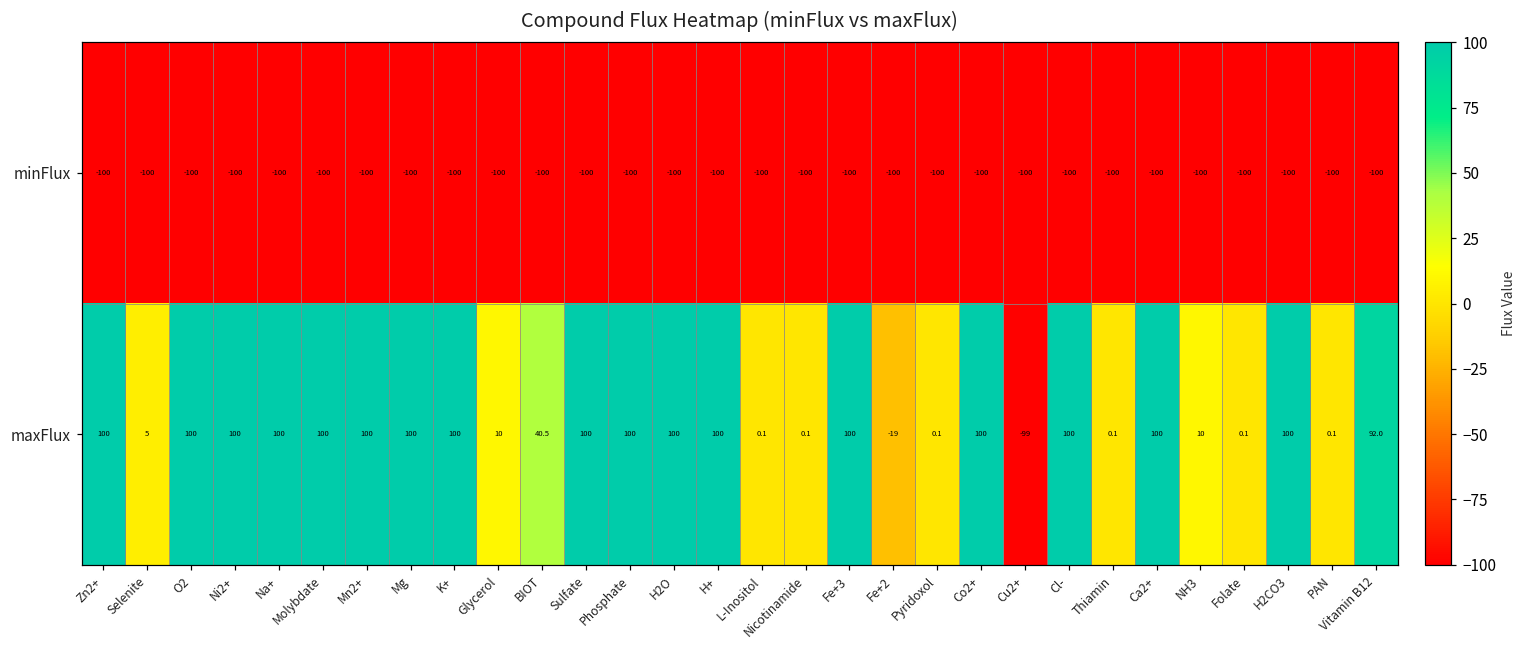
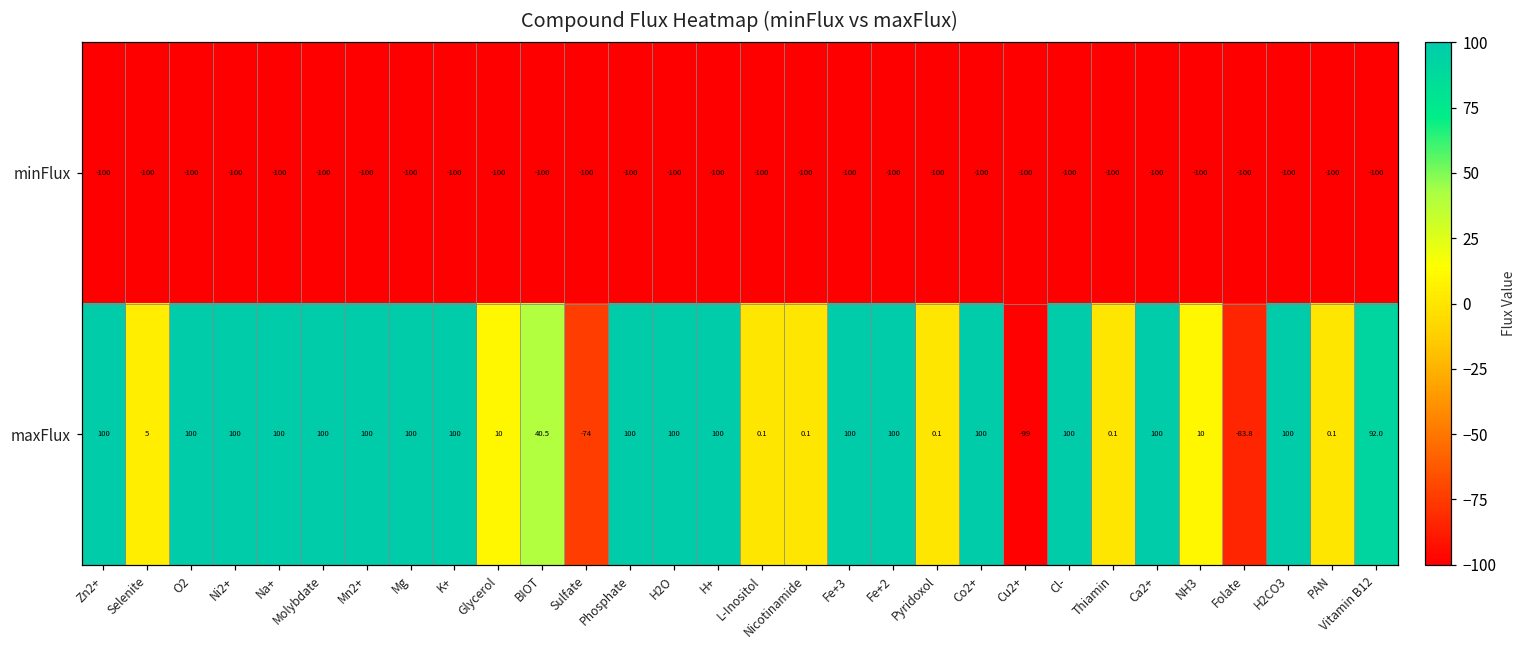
maxFlux, Sulfate: 100 -> -74
maxFlux, Fe+2: -19 -> 100
maxFlux, Folate: 0.1 -> -83.8
